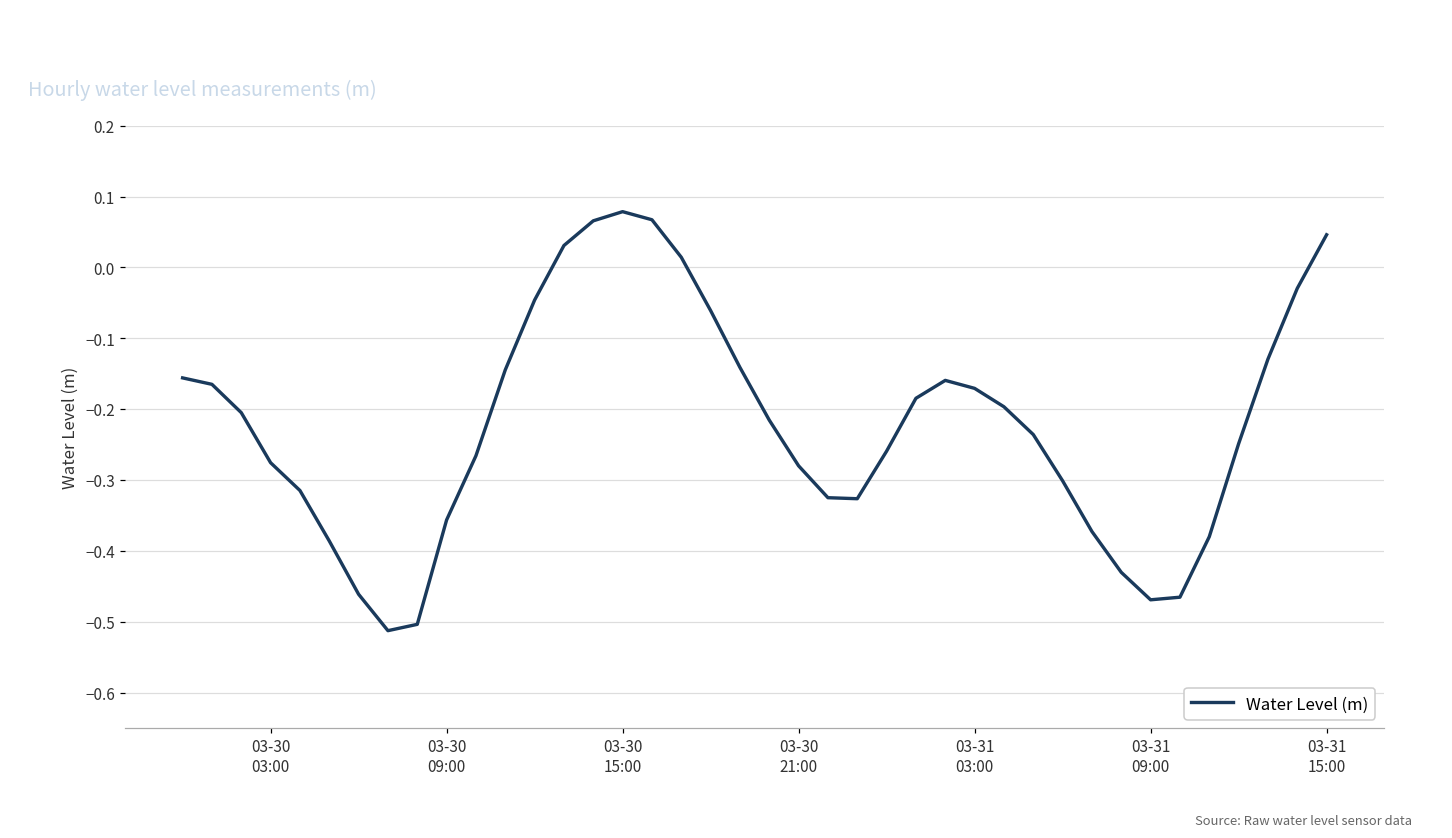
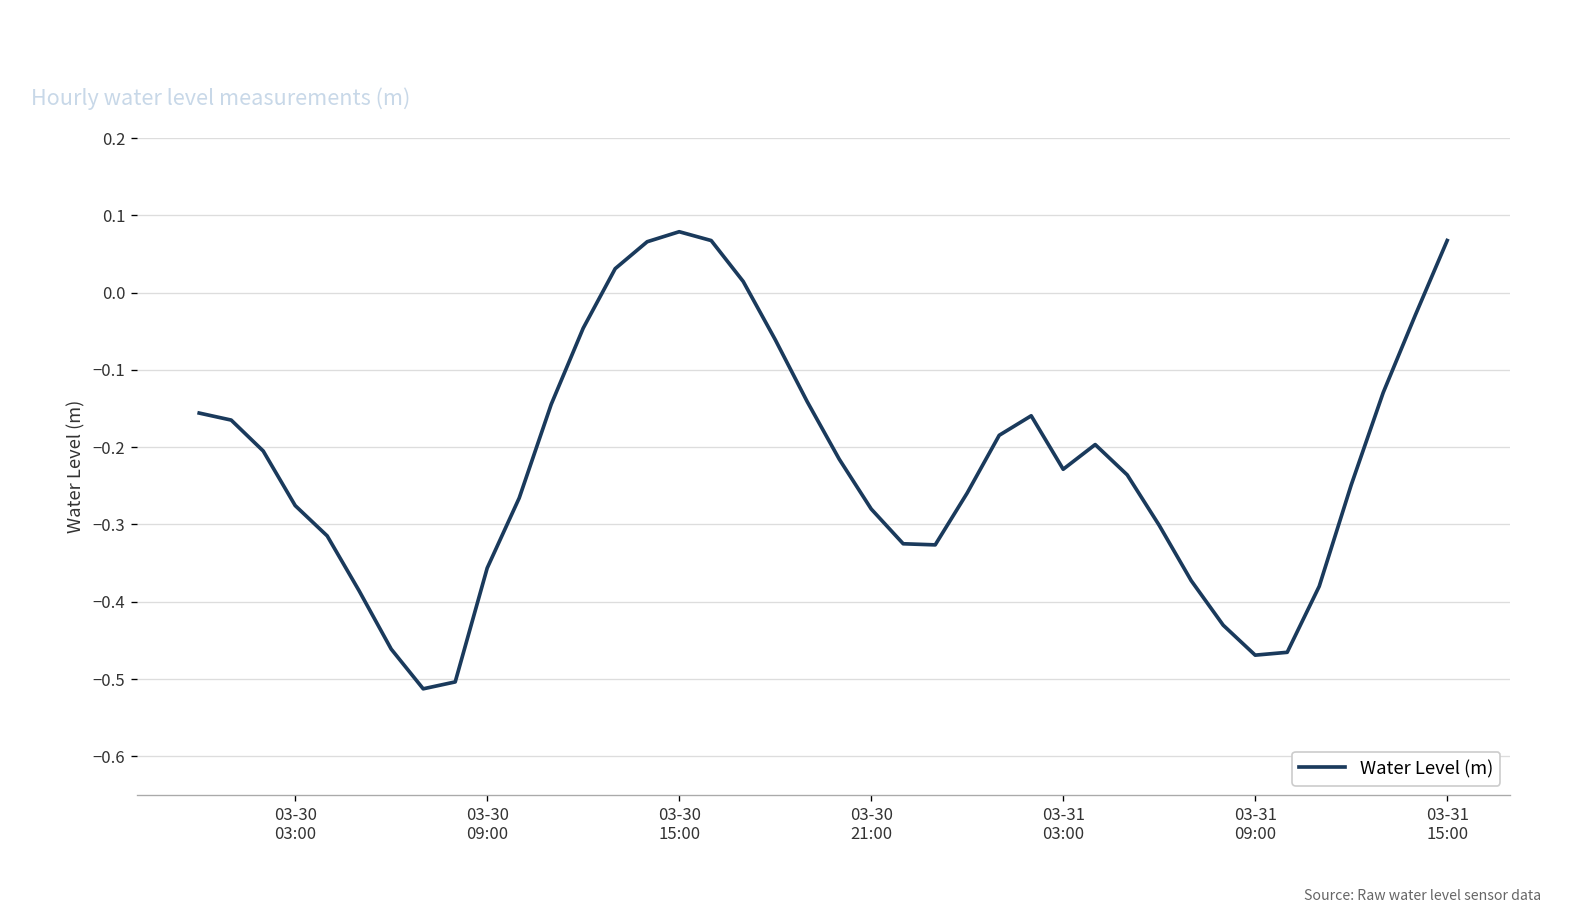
03-31 03:00: -0.17 -> -0.23
03-31 15:00: 0.05 -> 0.07
